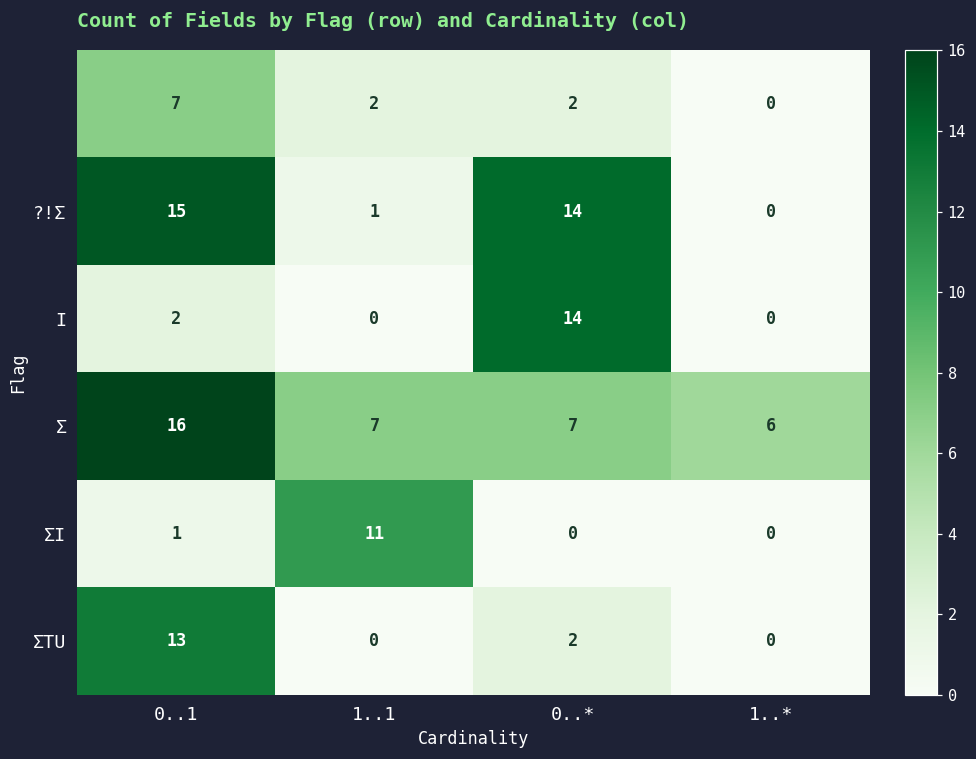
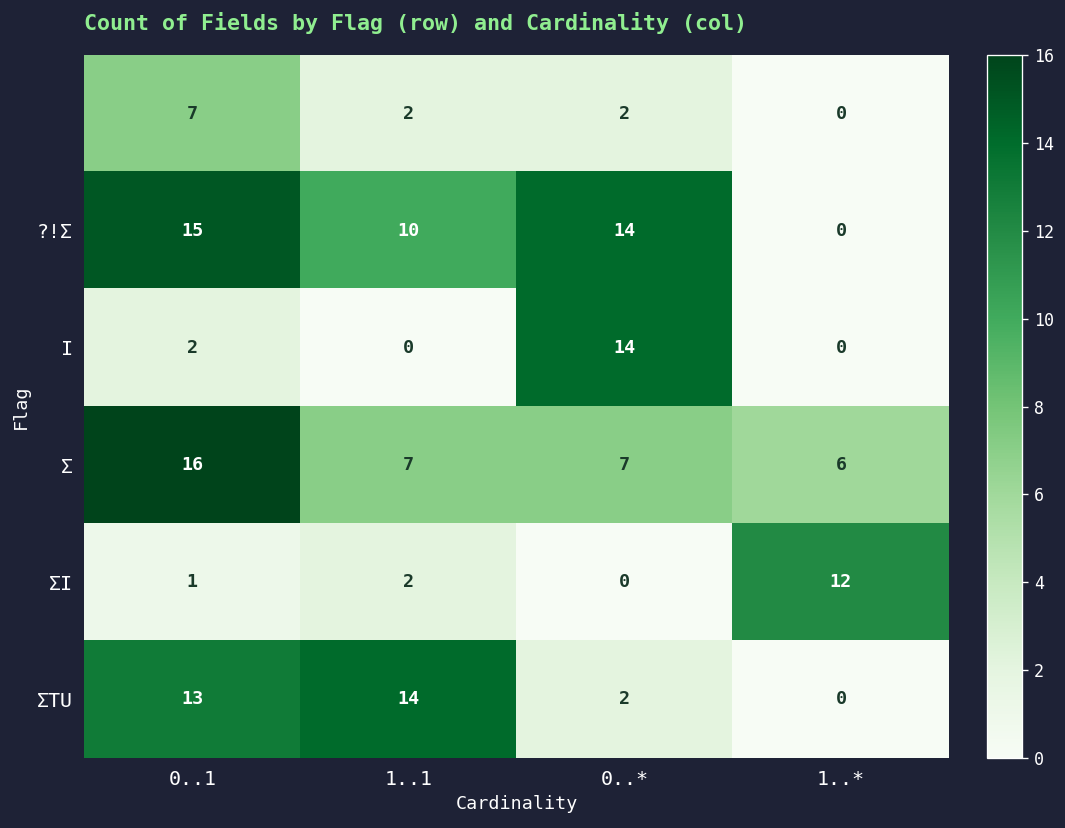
?!Σ, 1..1: 1 -> 10
ΣI, 1..1: 11 -> 2
ΣI, 1..*: 0 -> 12
ΣTU, 1..1: 0 -> 14
